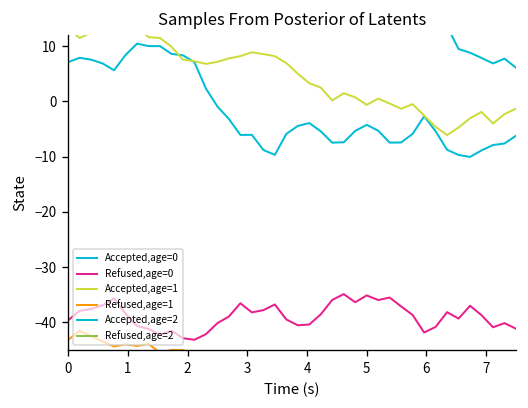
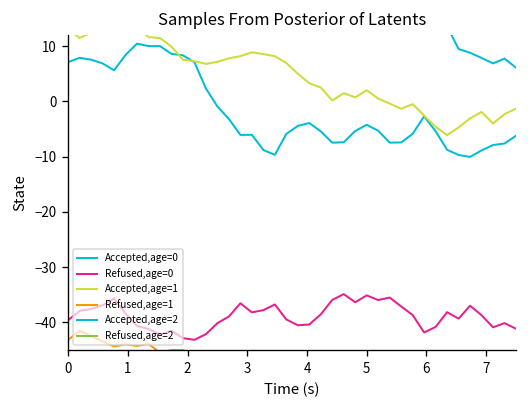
Accepted,age=1, 5: -1 -> 2
